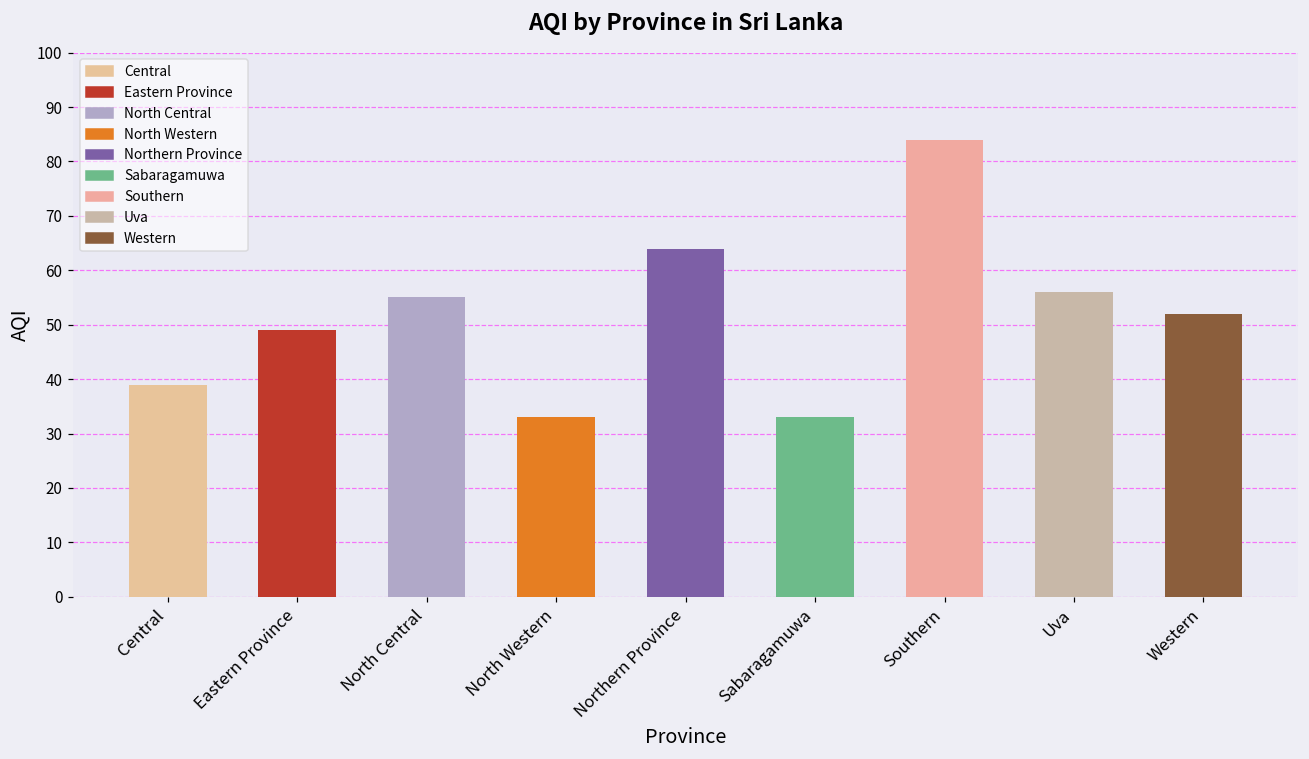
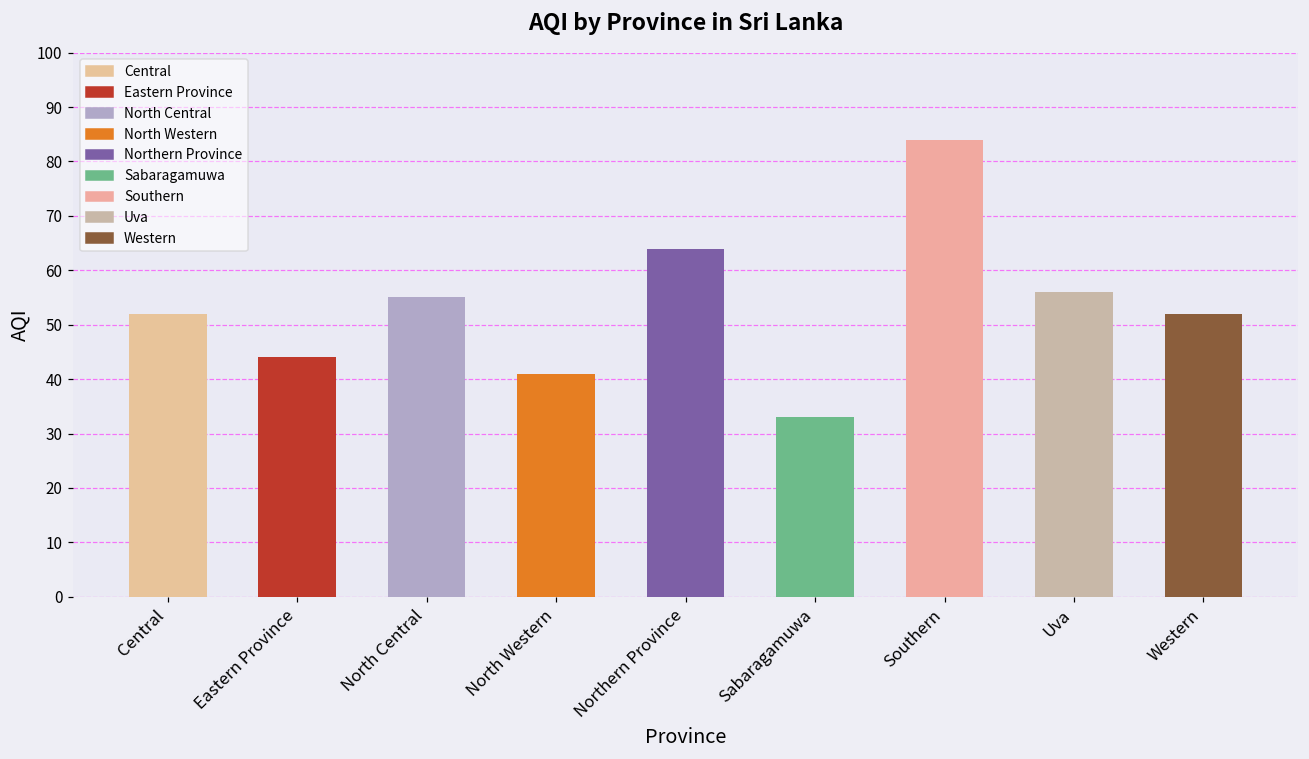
Central: 39 -> 52
Eastern Province: 49 -> 44
North Western: 33 -> 41
